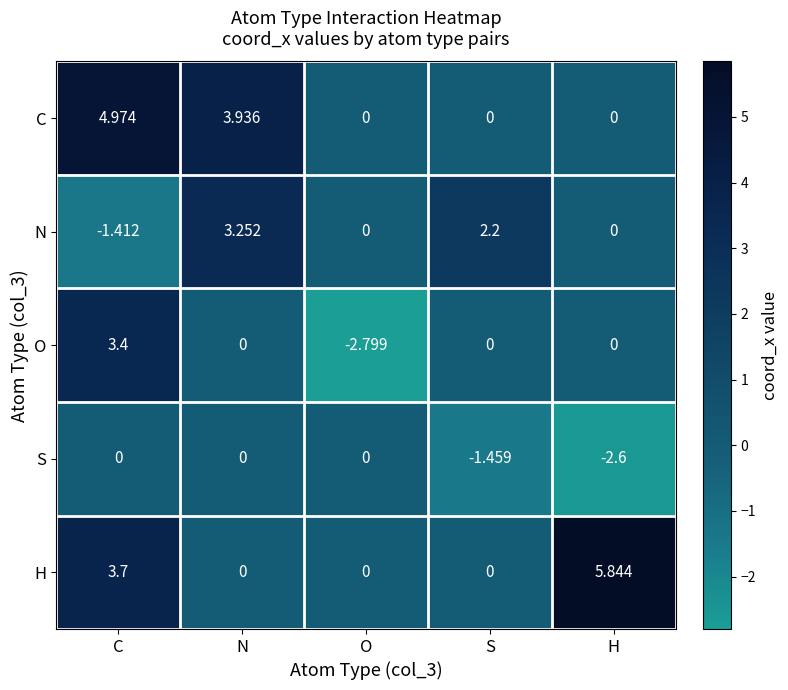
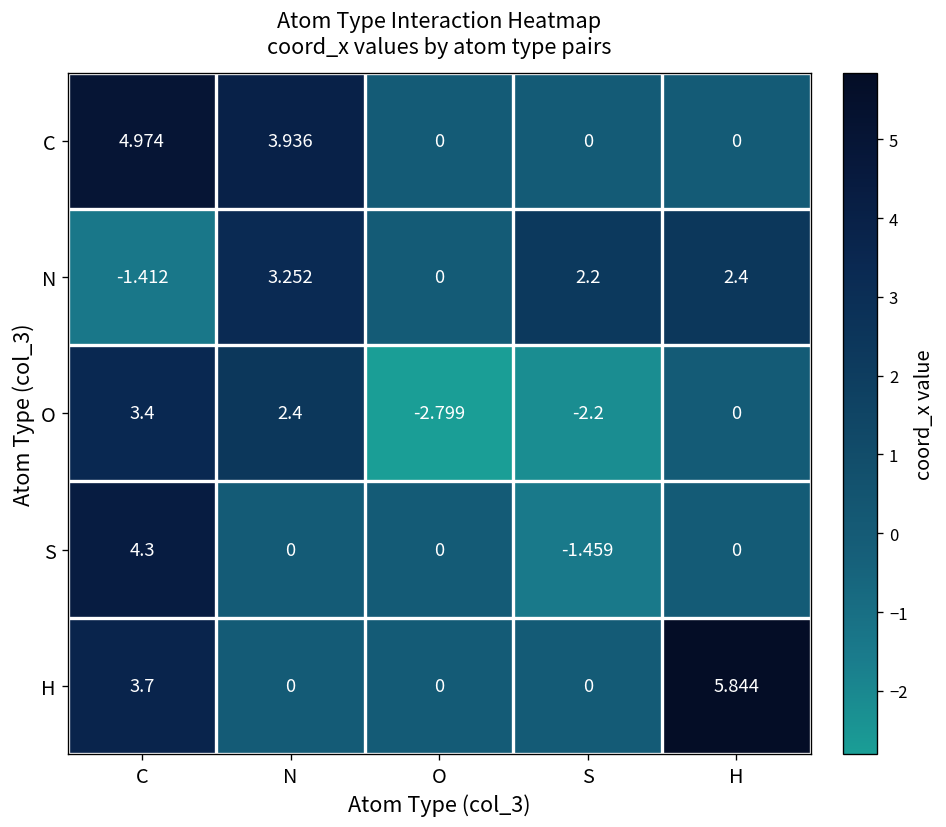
N, H: 0 -> 2.4
O, N: 0 -> 2.4
O, S: 0 -> -2.2
S, C: 0 -> 4.3
S, H: -2.6 -> 0
